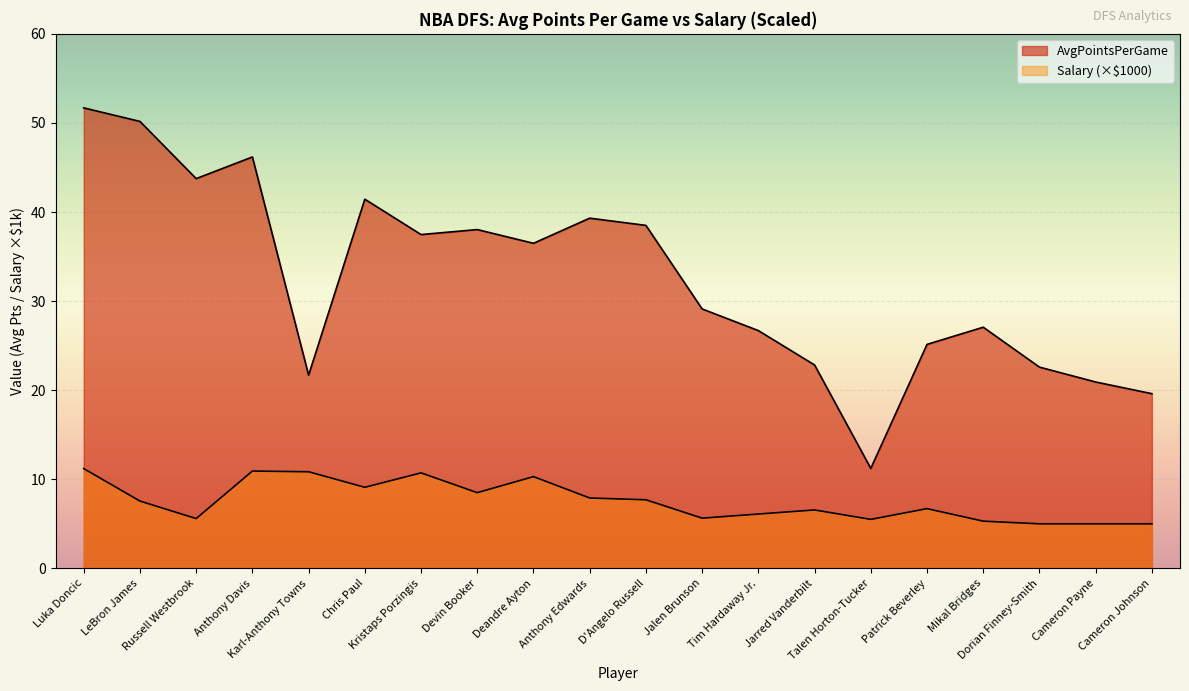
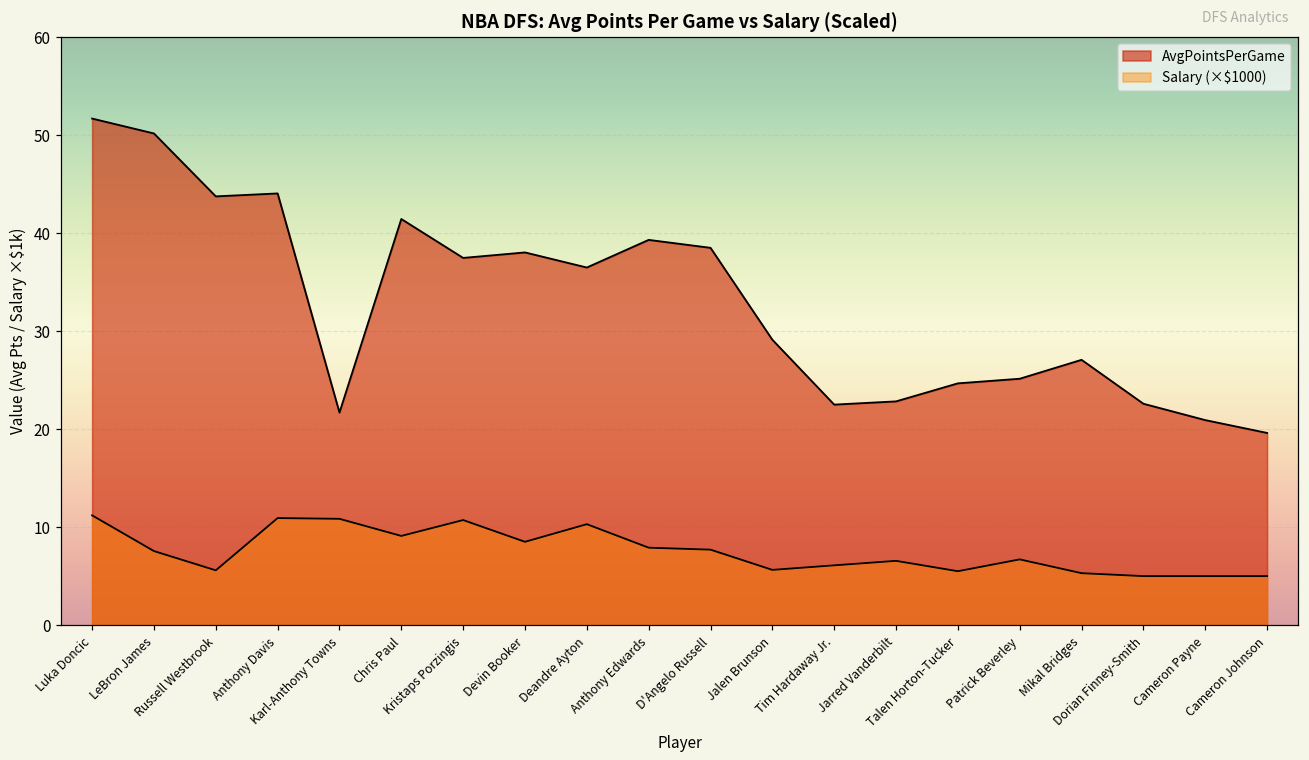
AvgPointsPerGame, Anthony Davis: 46 -> 44
AvgPointsPerGame, Tim Hardaway Jr.: 27 -> 23
AvgPointsPerGame, Talen Horton-Tucker: 11 -> 25
